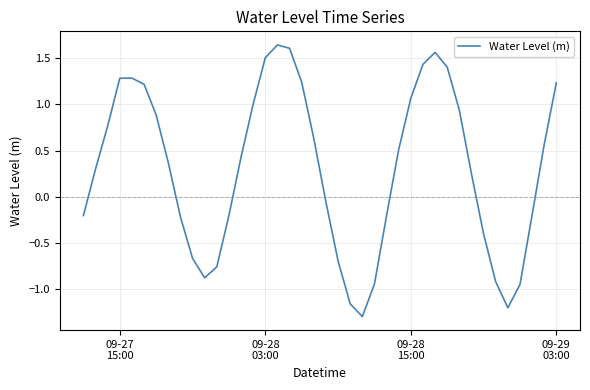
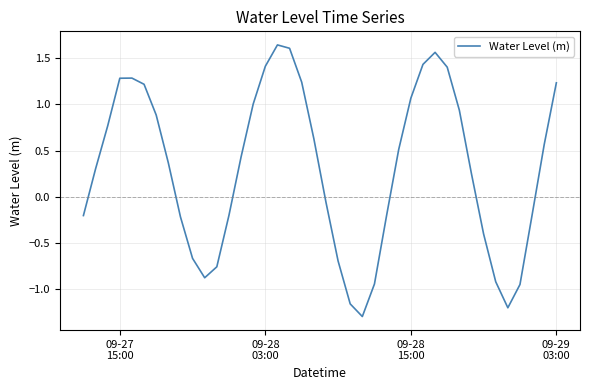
09-28 03:00: 1.5 -> 1.4
